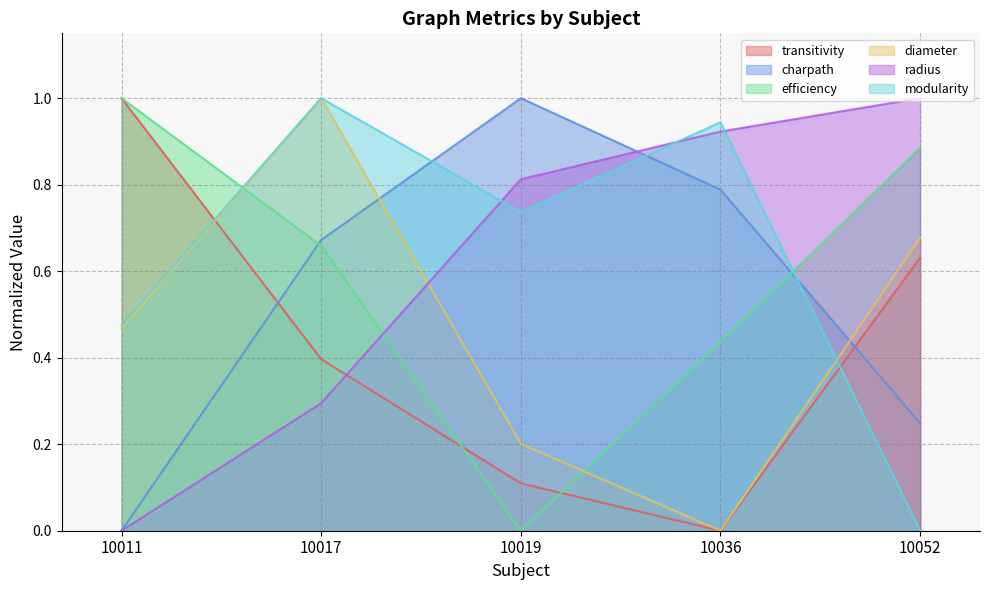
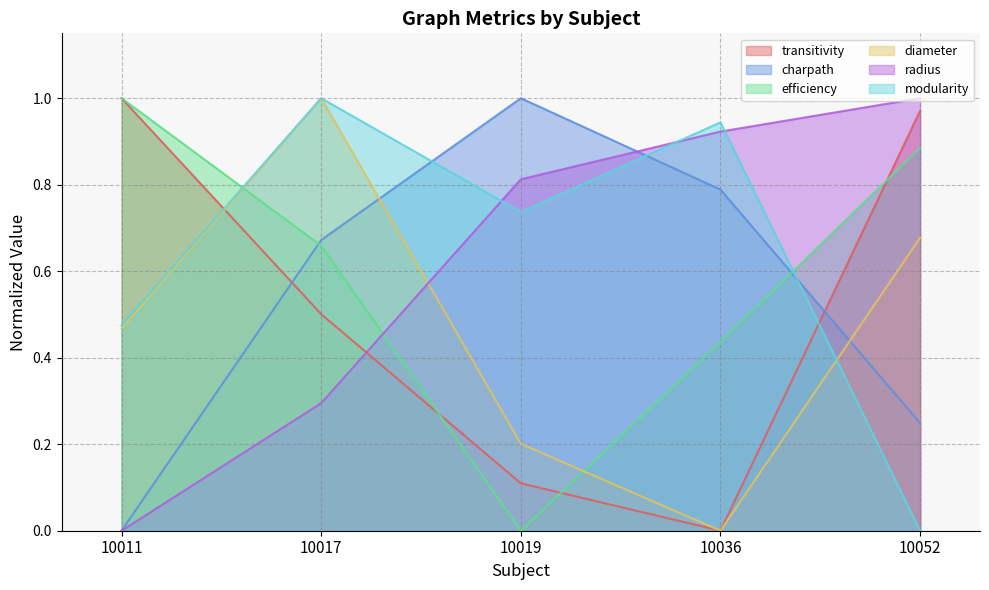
transitivity, 10017: 0.40 -> 0.50
transitivity, 10052: 0.63 -> 0.97
